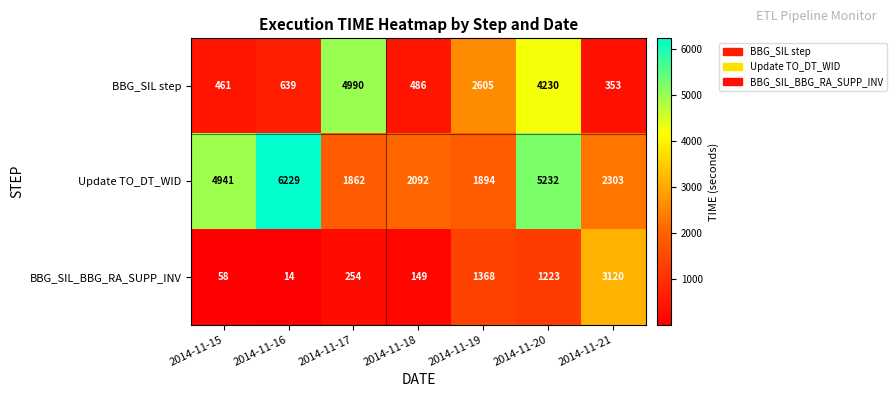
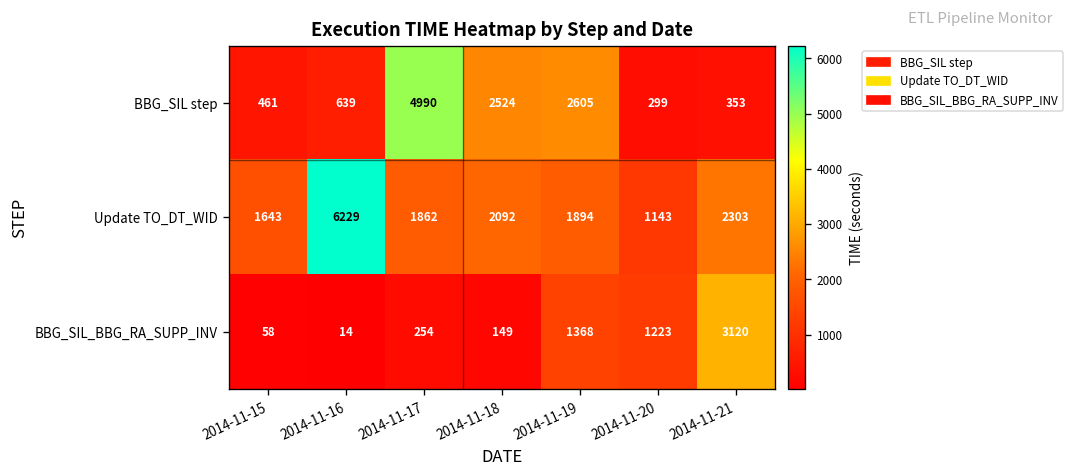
BBG_SIL step, 2014-11-18: 486 -> 2524
BBG_SIL step, 2014-11-20: 4230 -> 299
Update TO_DT_WID, 2014-11-15: 4941 -> 1643
Update TO_DT_WID, 2014-11-20: 5232 -> 1143
